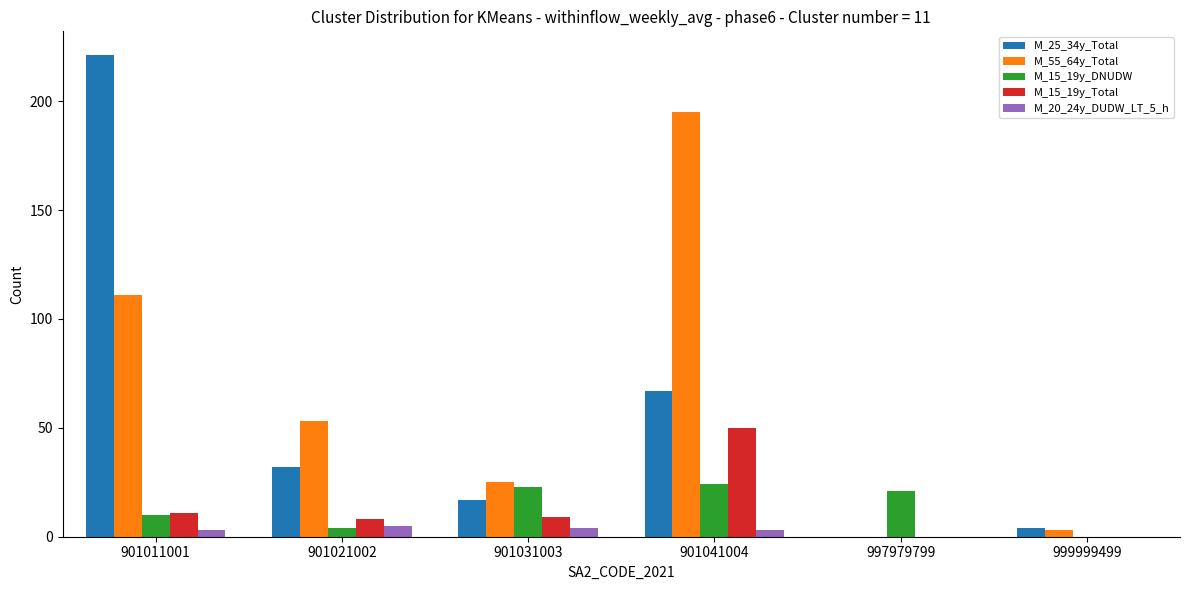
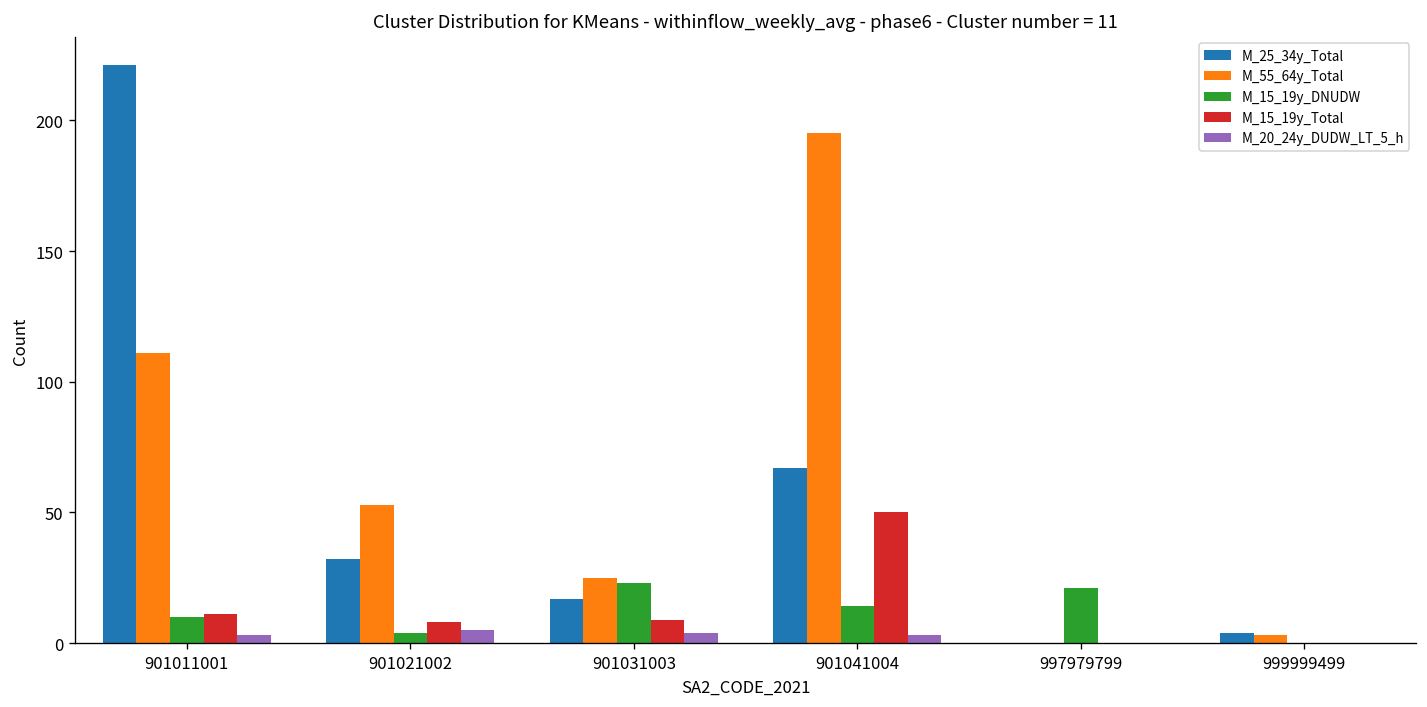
M_15_19y_DNUDW, 901041004: 24 -> 14
